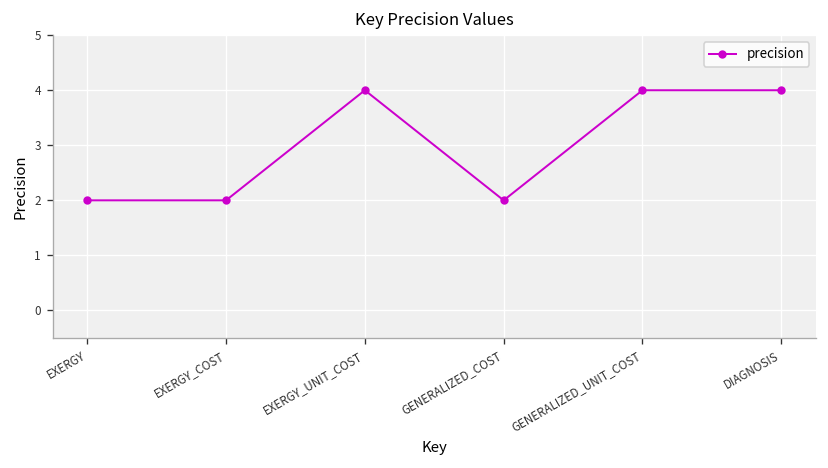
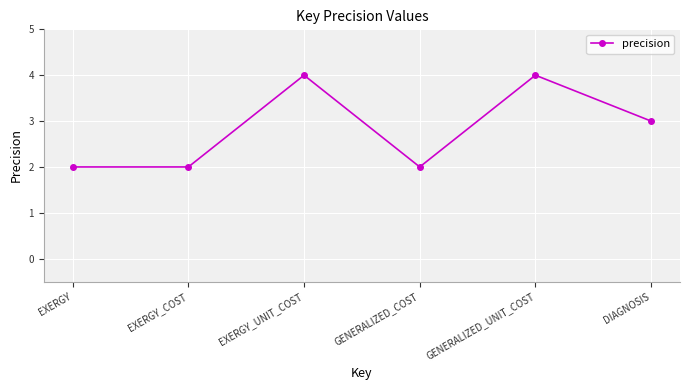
DIAGNOSIS: 4 -> 3
